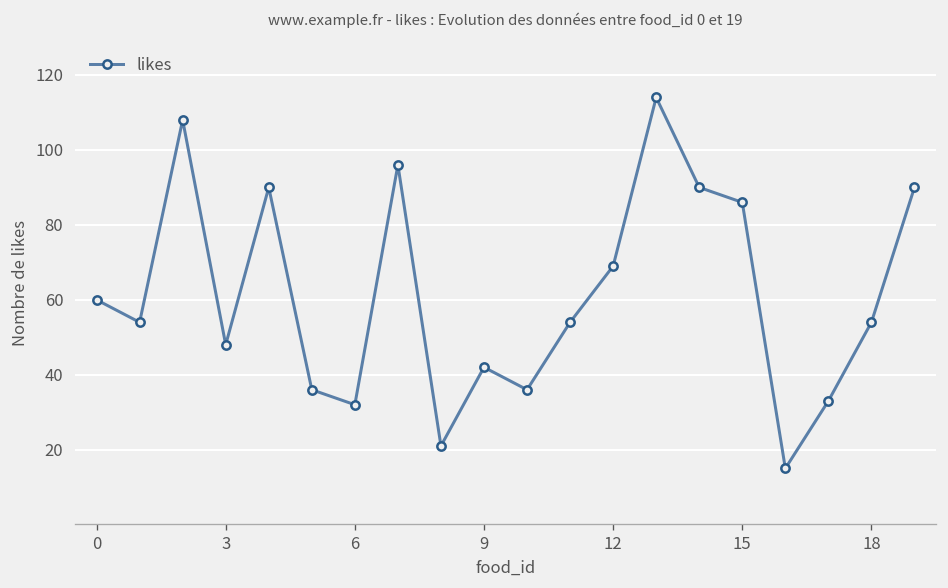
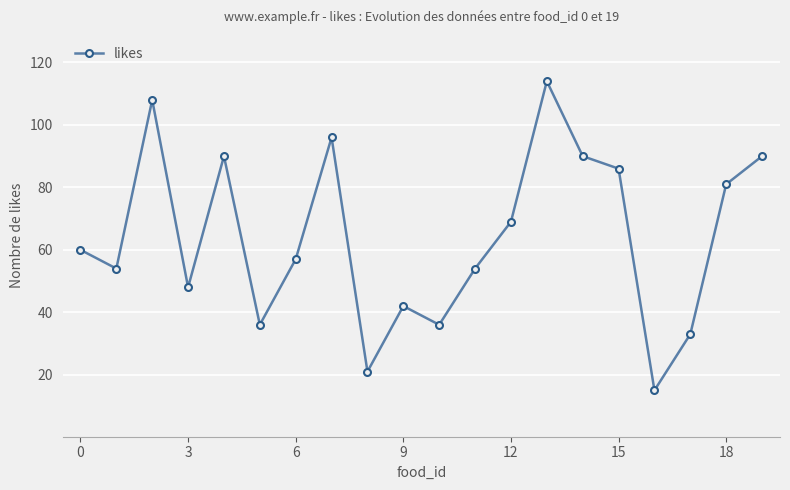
6: 32 -> 57
18: 54 -> 81
